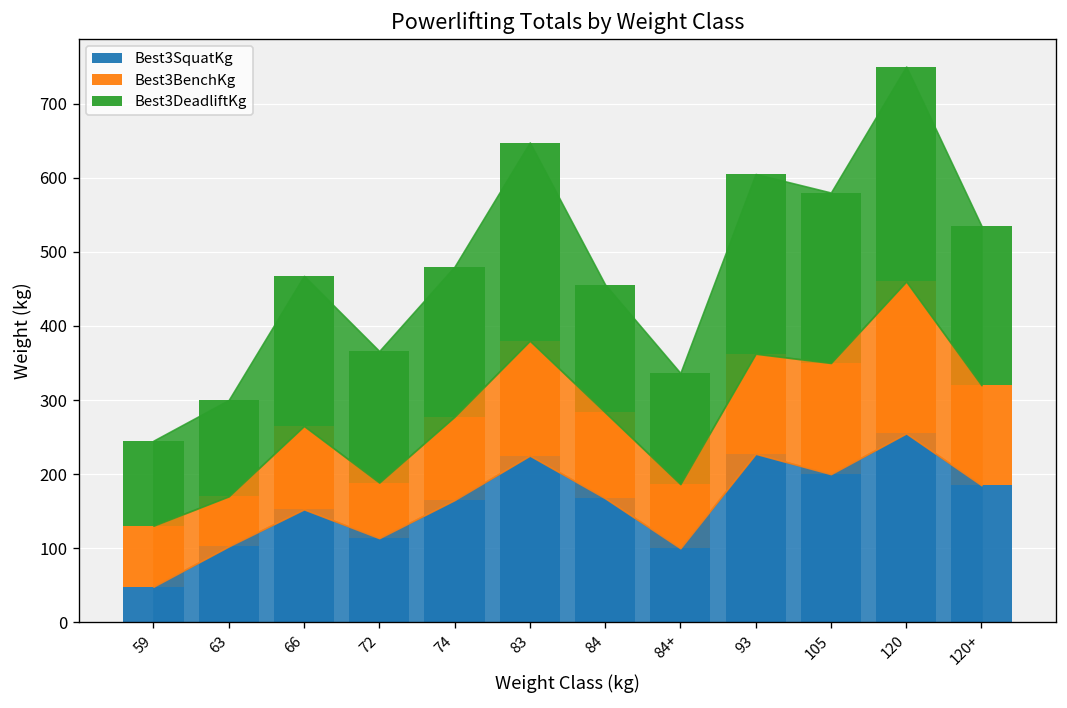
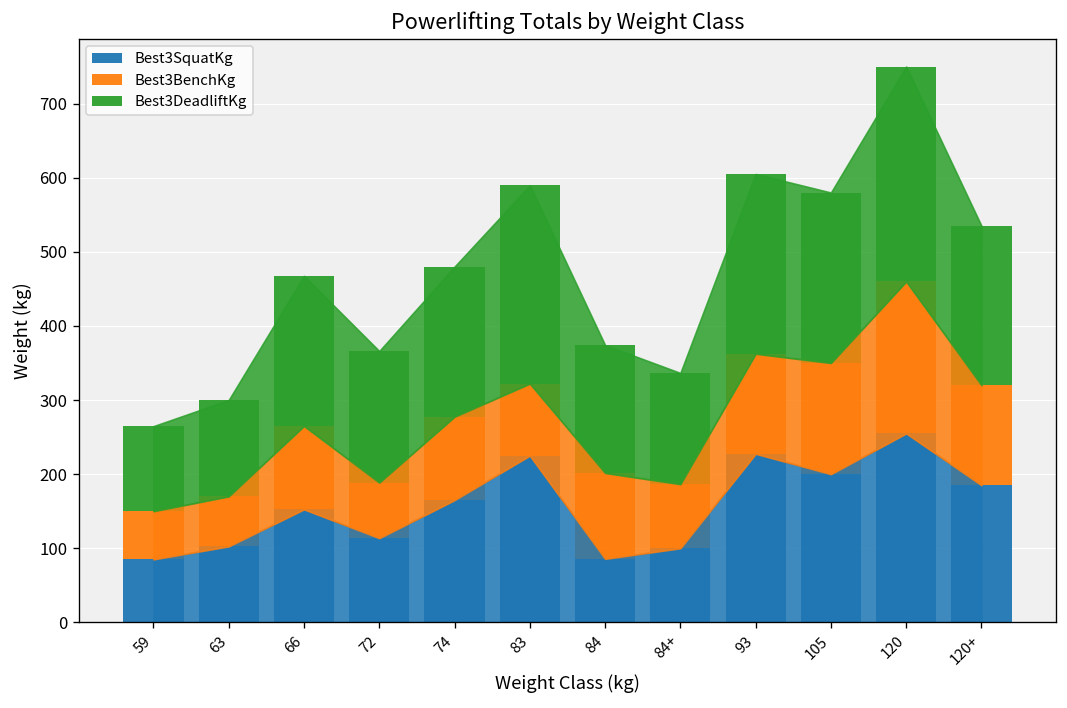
Best3SquatKg, 59: 50 -> 90
Best3BenchKg, 59: 80 -> 70
Best3BenchKg, 83: 160 -> 100
Best3SquatKg, 84: 170 -> 90
